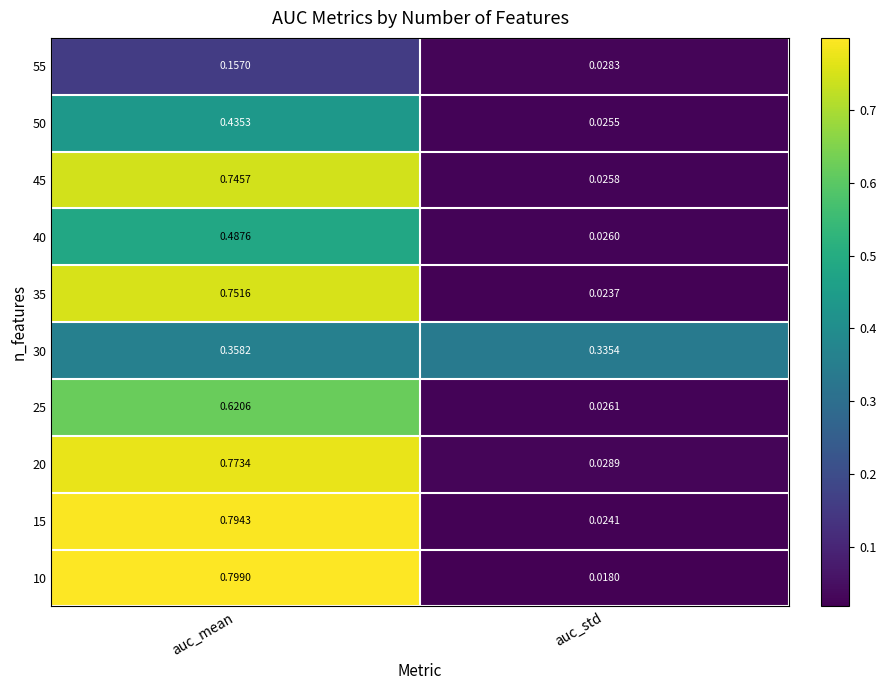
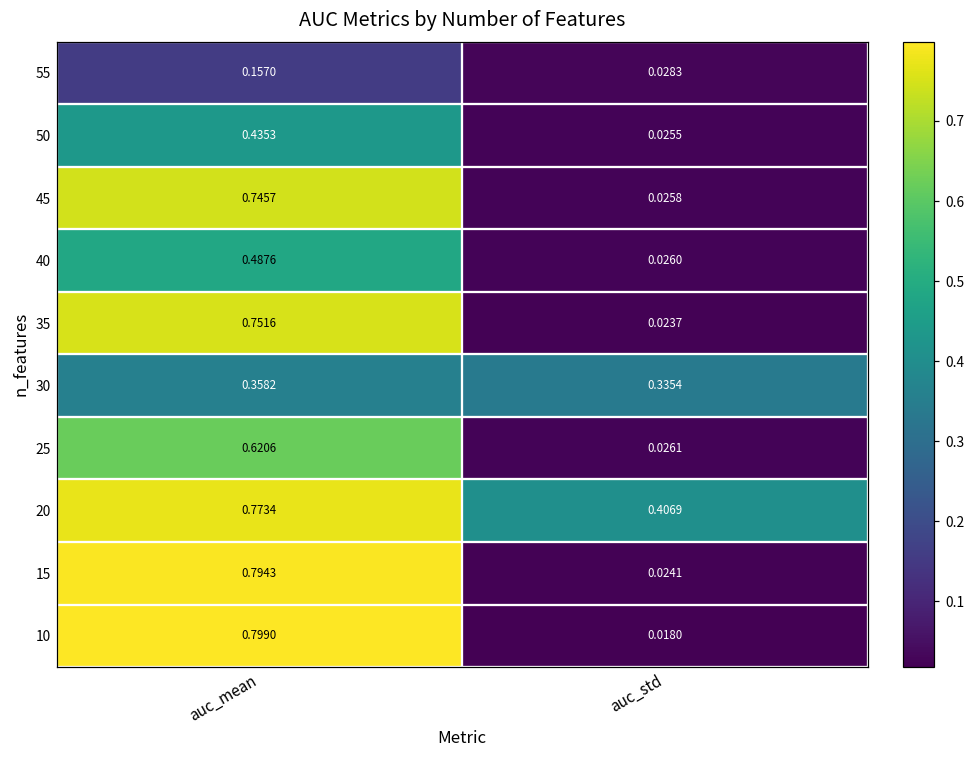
20, auc_std: 0.0289 -> 0.4069
